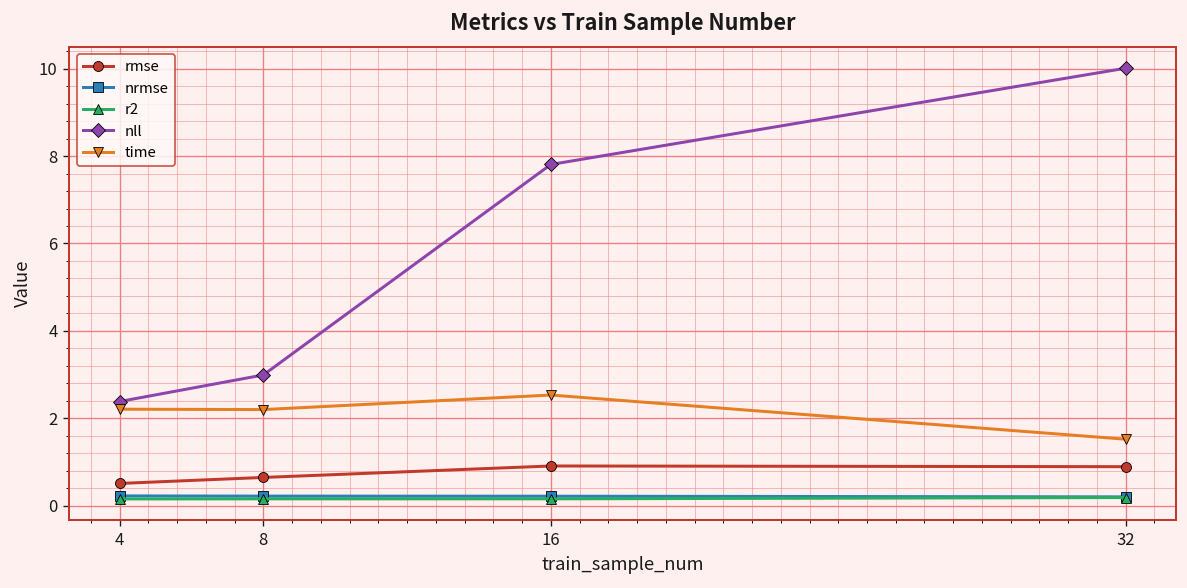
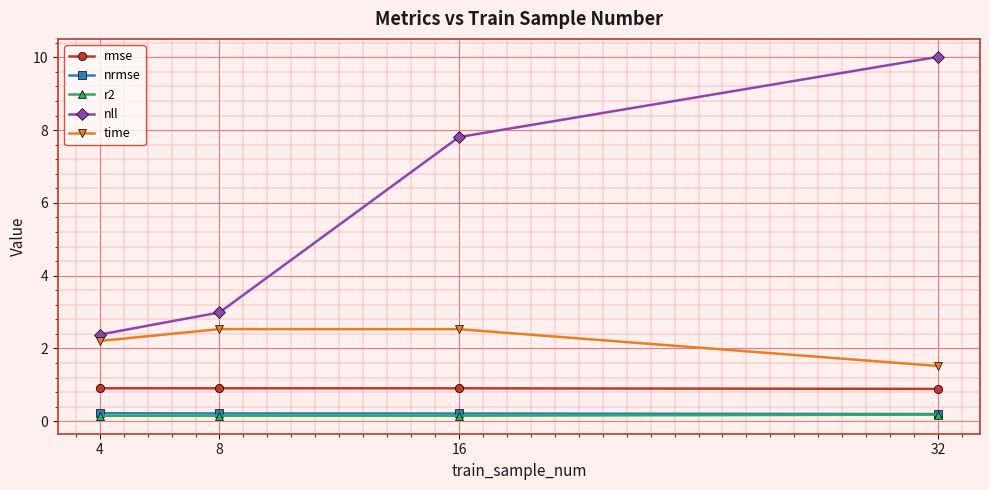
rmse, 4: 0.5 -> 0.9
rmse, 8: 0.6 -> 0.9
time, 8: 2.2 -> 2.5
